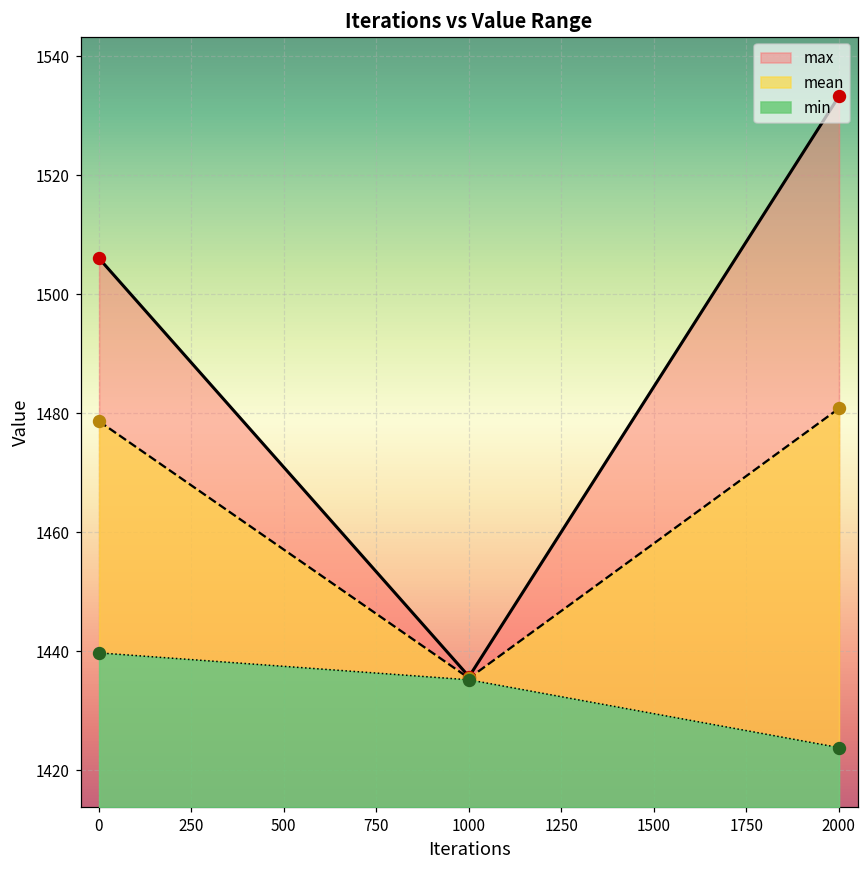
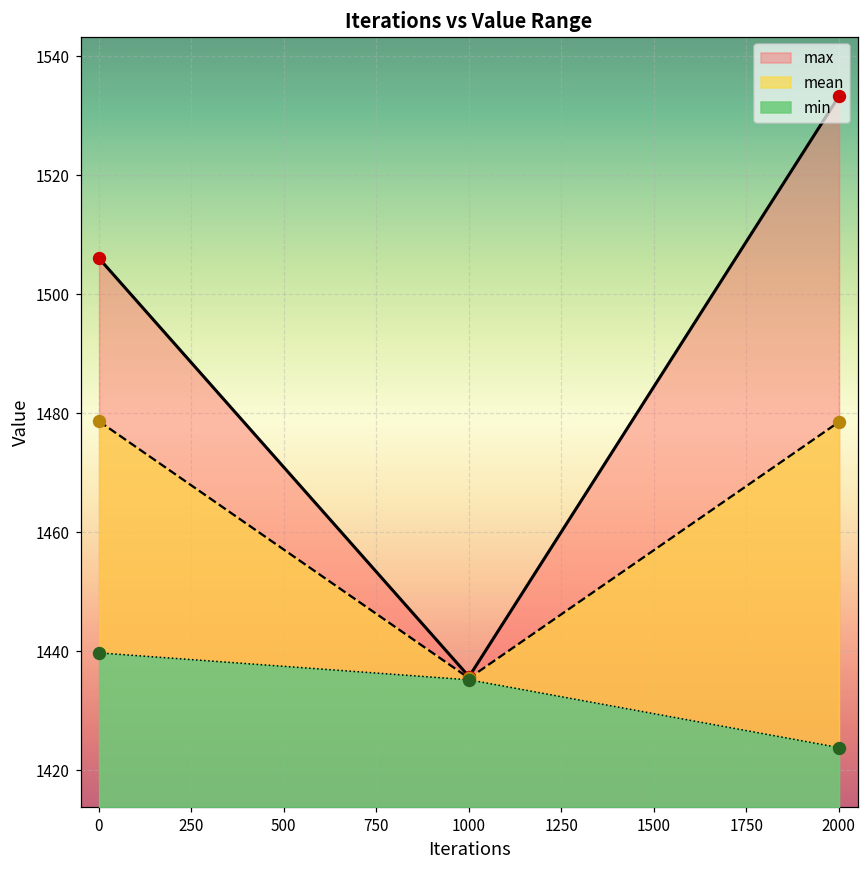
mean, 2000: 1481 -> 1479
